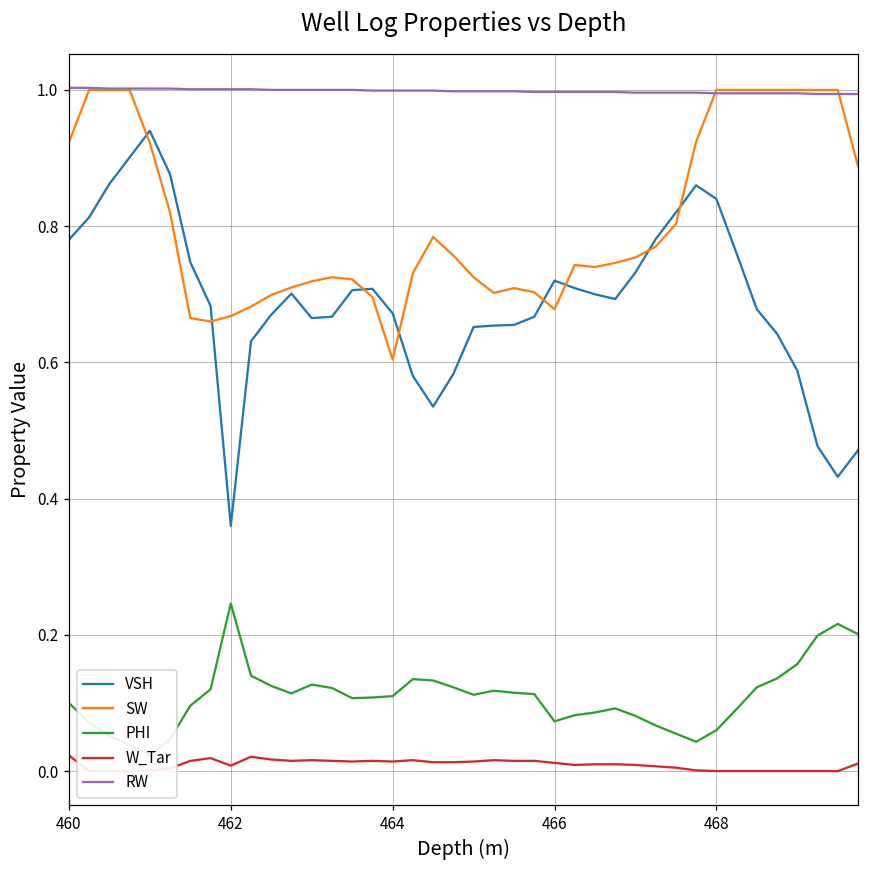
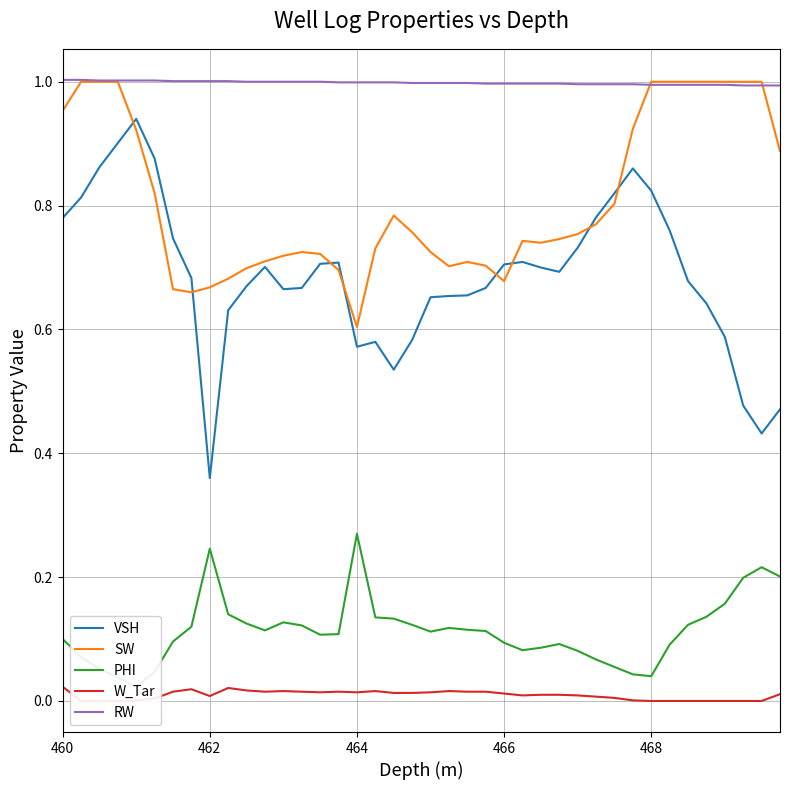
SW, 460: 0.92 -> 0.95
VSH, 464: 0.67 -> 0.57
PHI, 464: 0.11 -> 0.27
VSH, 466: 0.72 -> 0.71
PHI, 466: 0.07 -> 0.09
VSH, 468: 0.84 -> 0.82
PHI, 468: 0.06 -> 0.04
